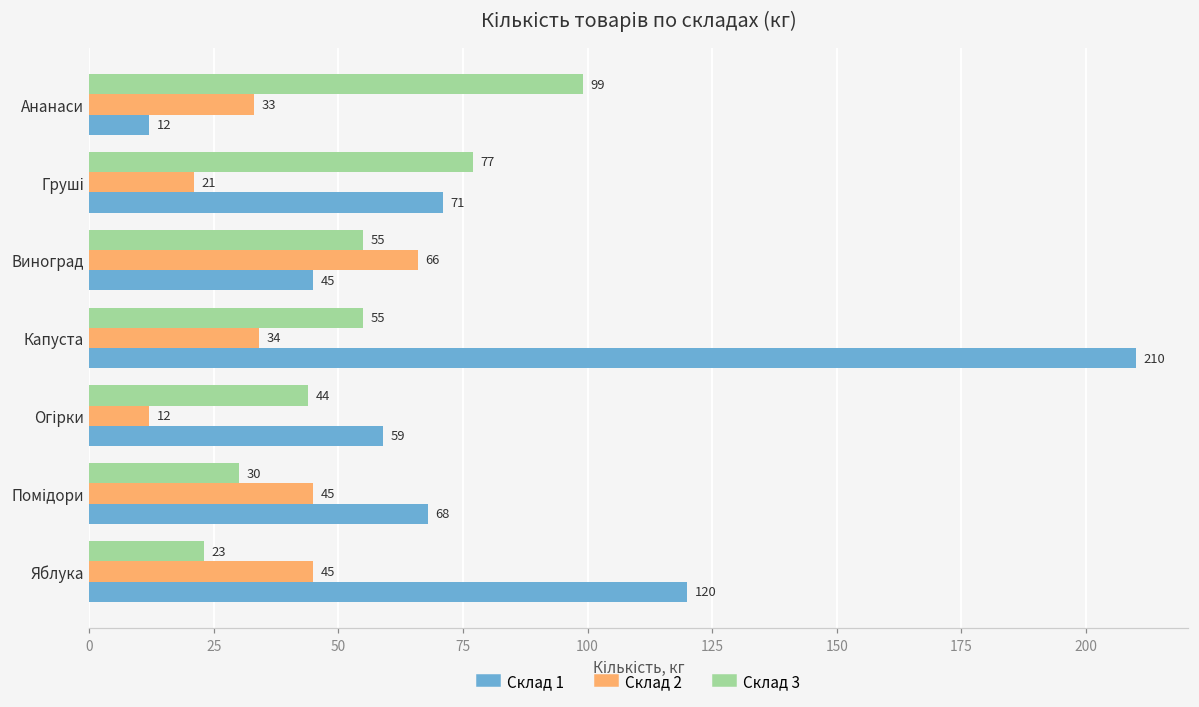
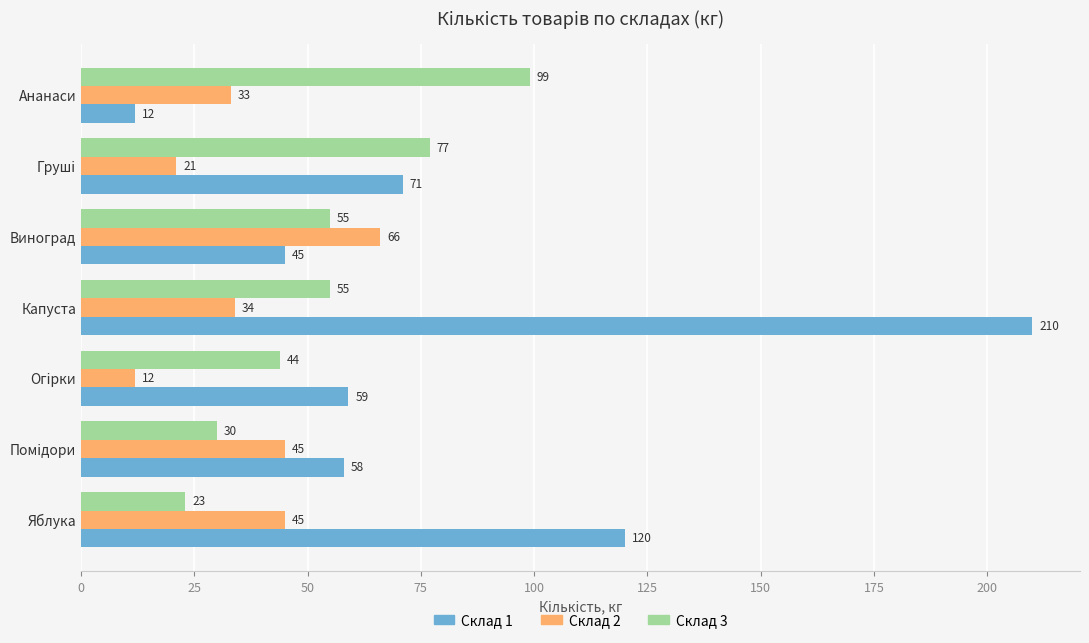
Склад 1, Помідори: 68 -> 58
